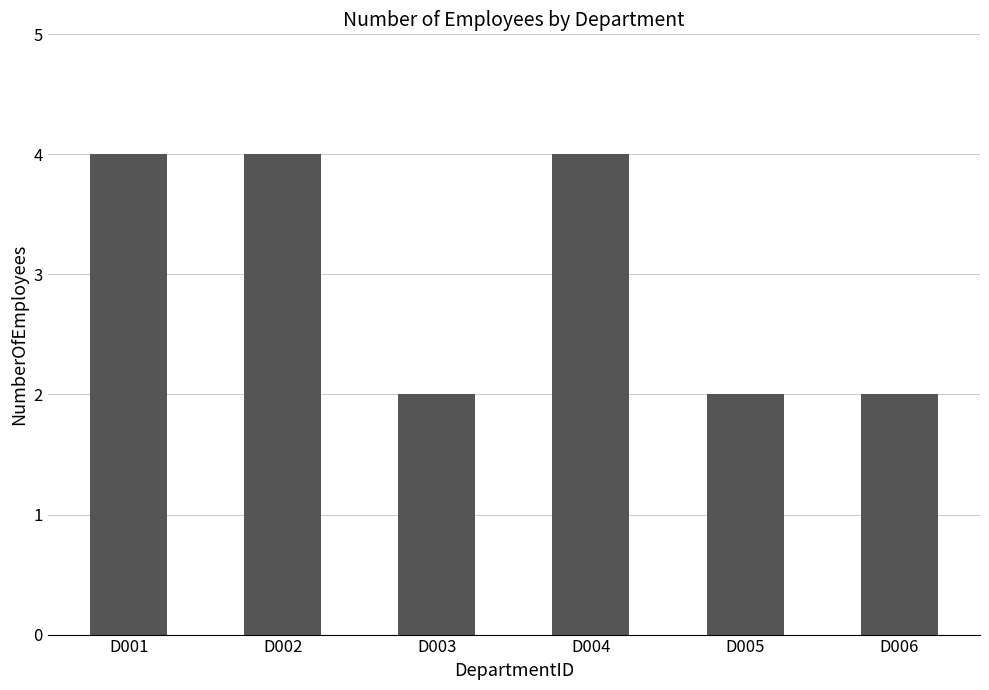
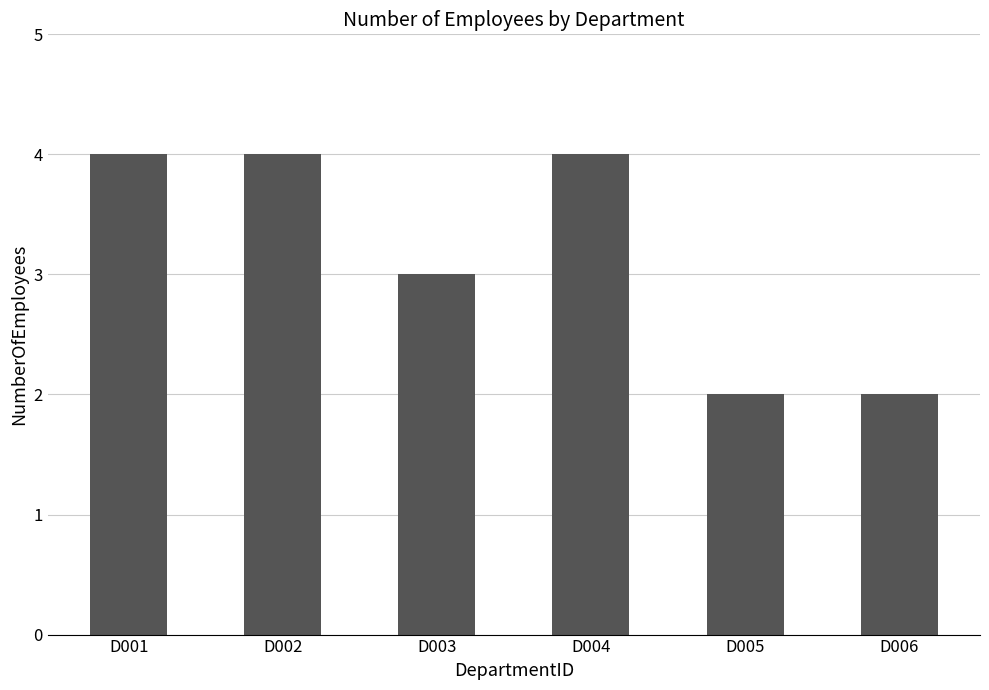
D003: 2 -> 3
